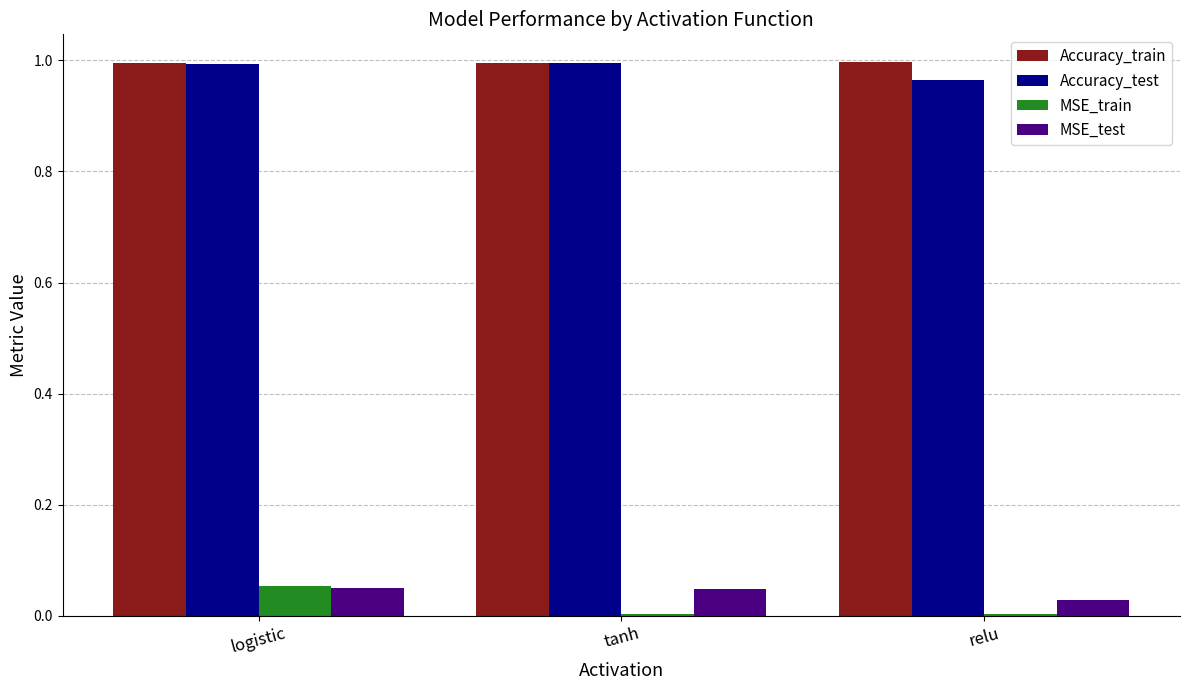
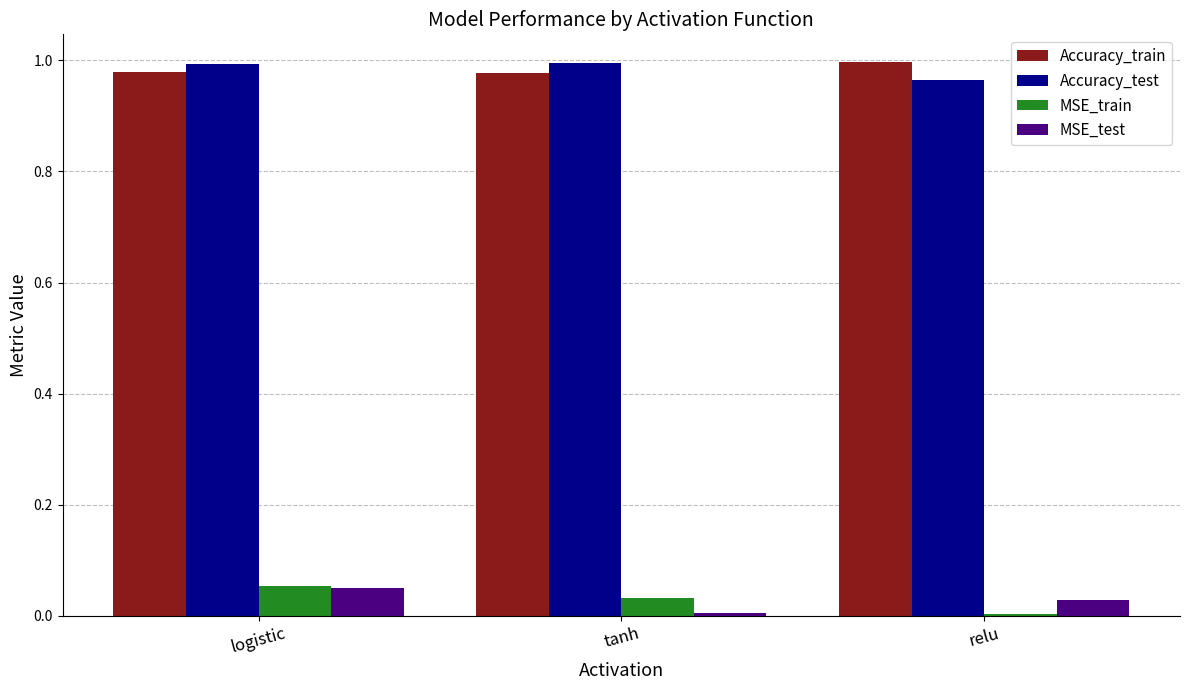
Accuracy_train, logistic: 1.00 -> 0.98
Accuracy_train, tanh: 1.00 -> 0.98
MSE_train, tanh: 0.00 -> 0.03
MSE_test, tanh: 0.05 -> 0.00
